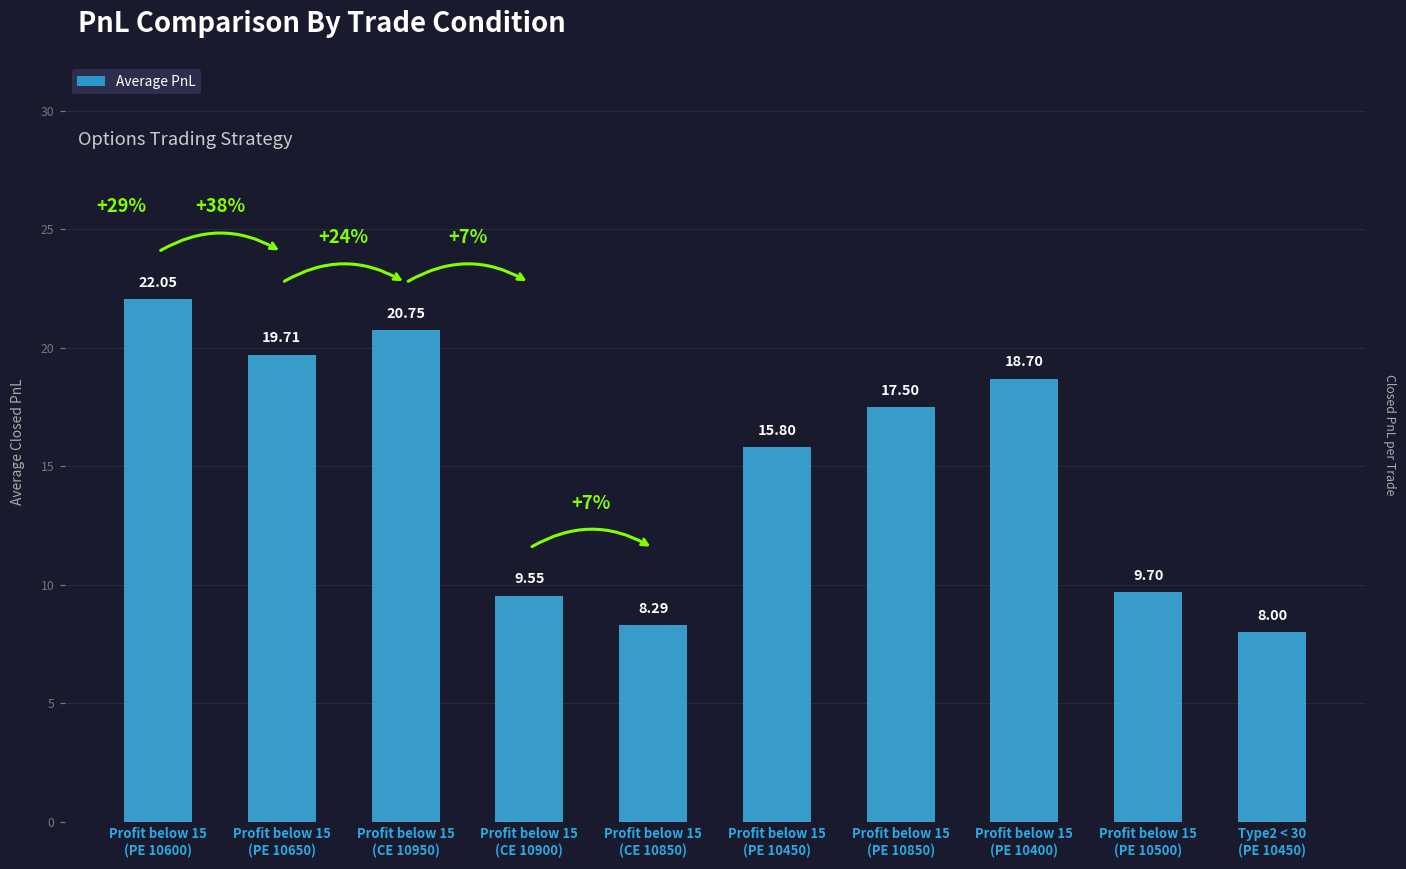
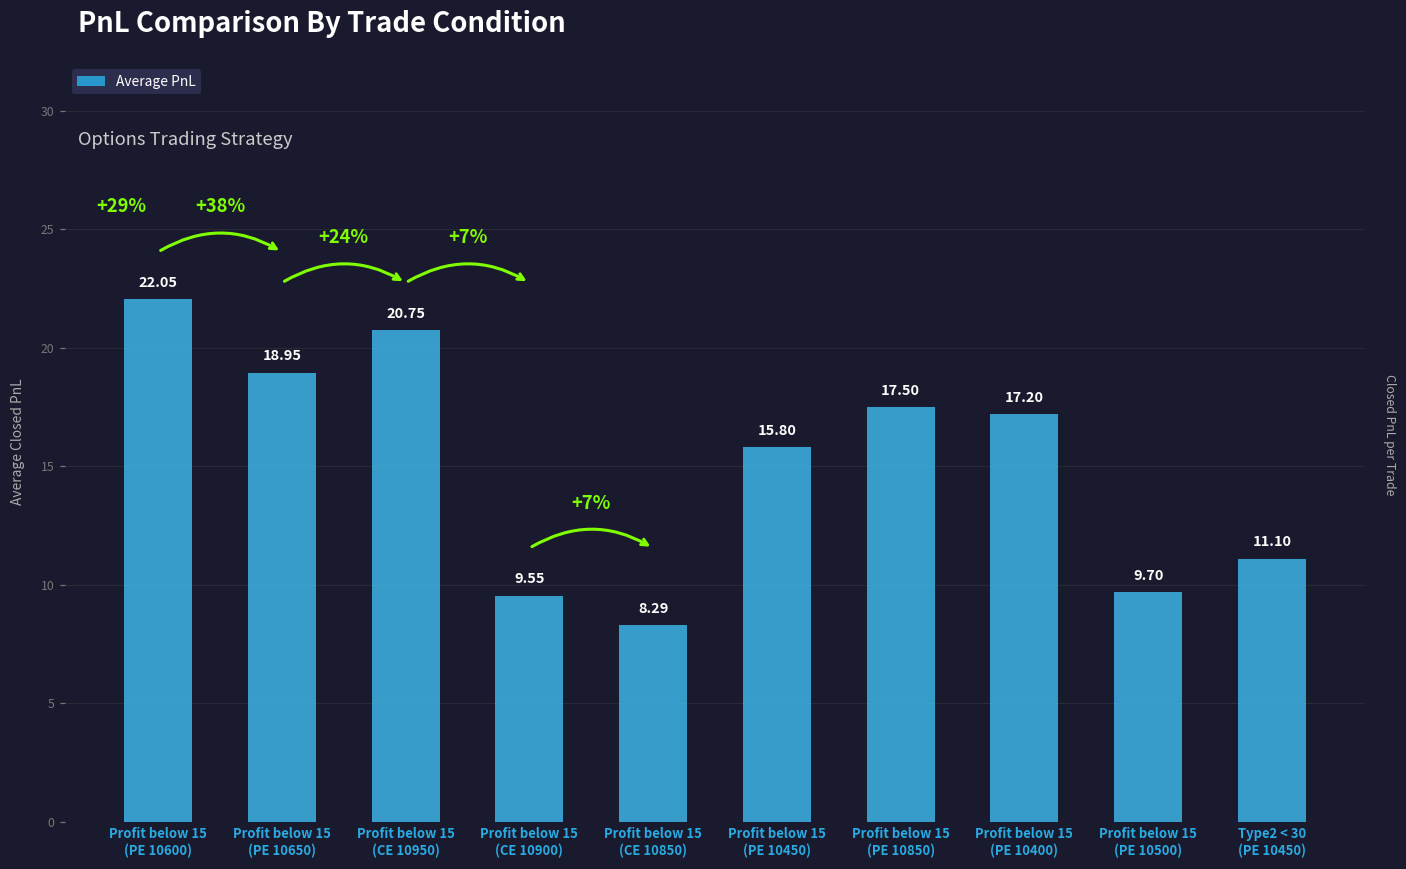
Average PnL, Profit below 15 (PE 10650): 19.71 -> 18.95
Average PnL, Profit below 15 (PE 10400): 18.70 -> 17.20
Average PnL, Type2 < 30 (PE 10450): 8.00 -> 11.10
